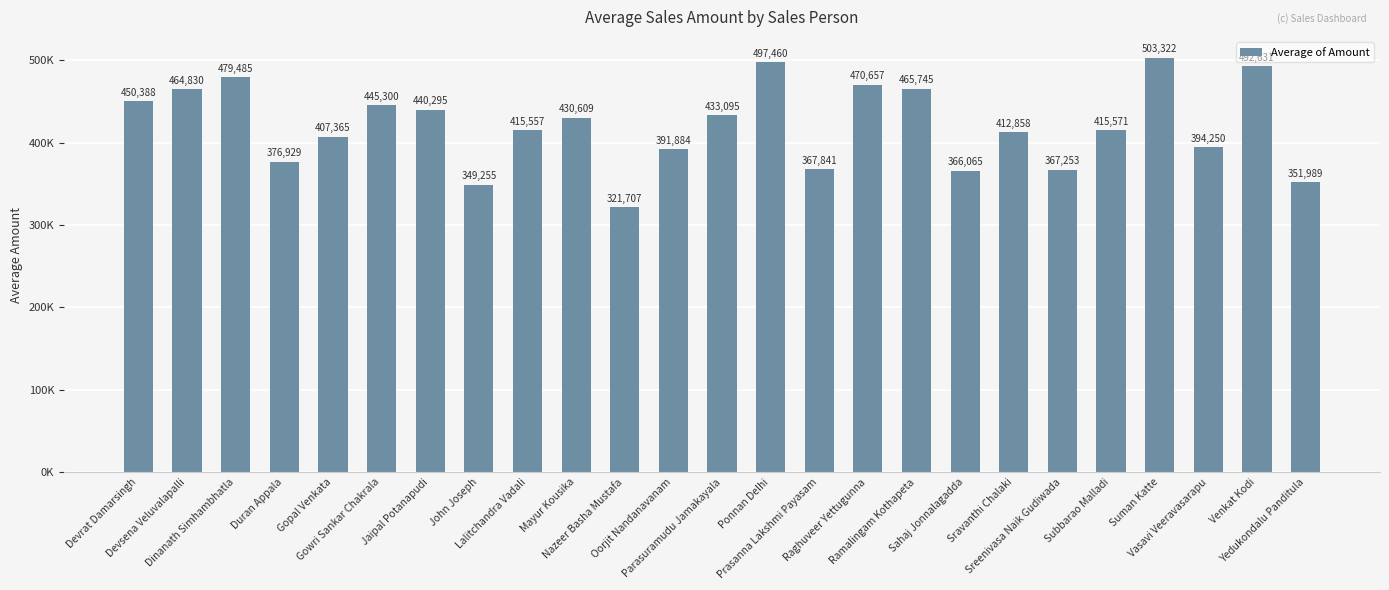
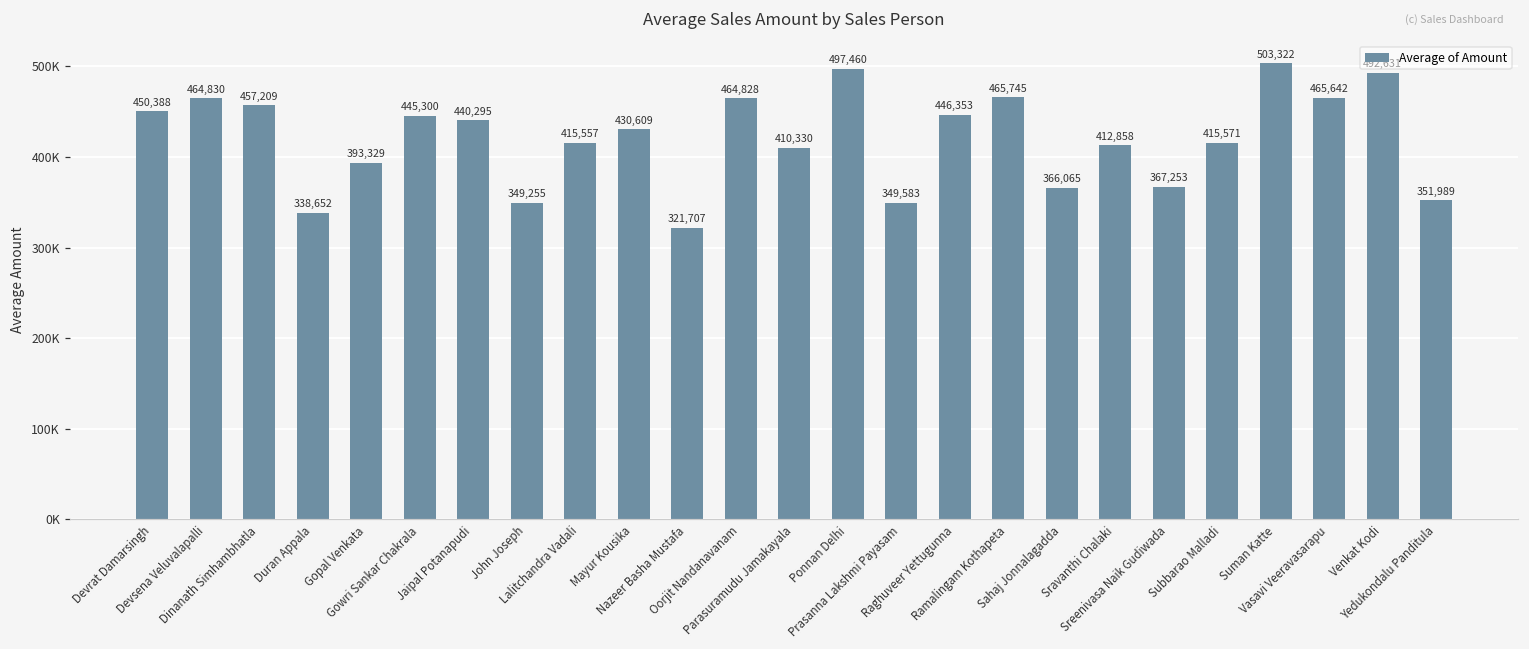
Dinanath Simhambhatla: 479,485 -> 457,209
Duran Appala: 376,929 -> 338,652
Gopal Venkata: 407,365 -> 393,329
Oorjit Nandanavanam: 391,884 -> 464,828
Parasuramudu Jamakayala: 433,095 -> 410,330
Prasanna Lakshmi Payasam: 367,841 -> 349,583
Raghuveer Yettugunna: 470,657 -> 446,353
Vasavi Veeravasarapu: 394,250 -> 465,642
